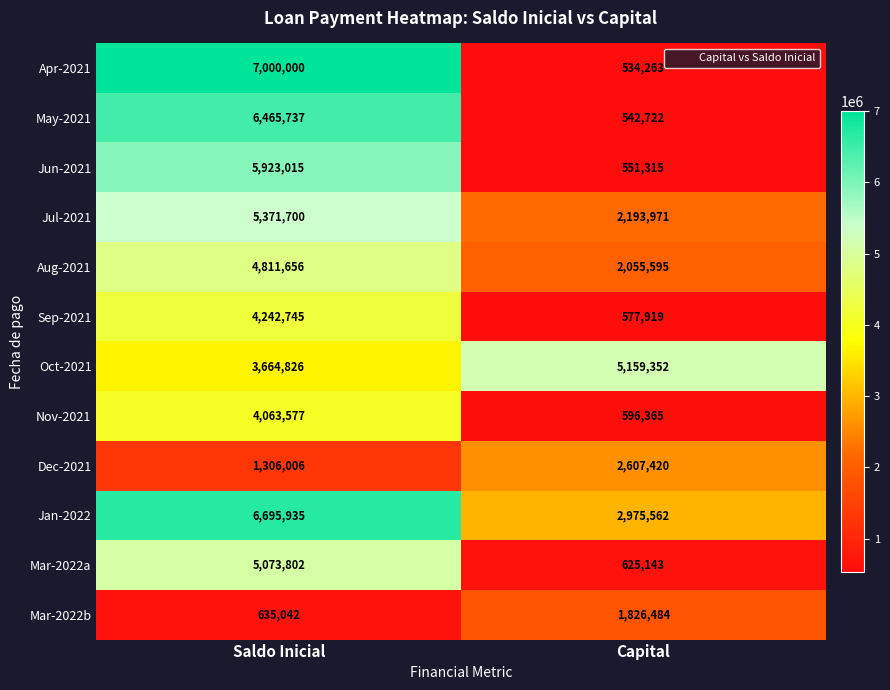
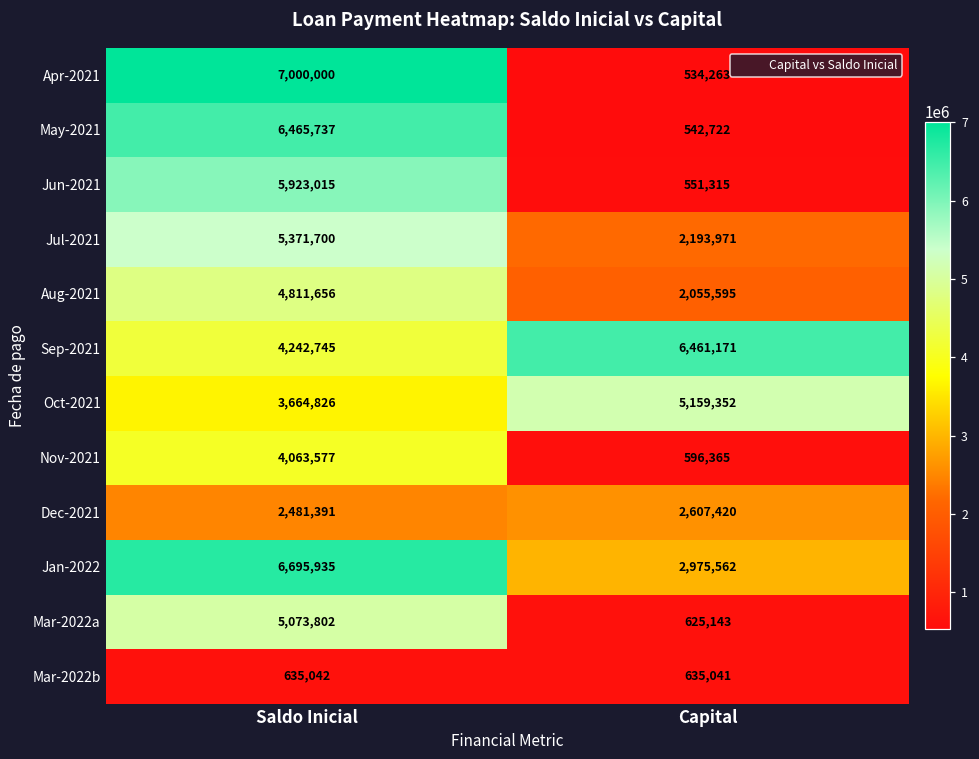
Sep-2021, Capital: 577,919 -> 6,461,171
Dec-2021, Saldo Inicial: 1,306,006 -> 2,481,391
Mar-2022b, Capital: 1,826,484 -> 635,041
